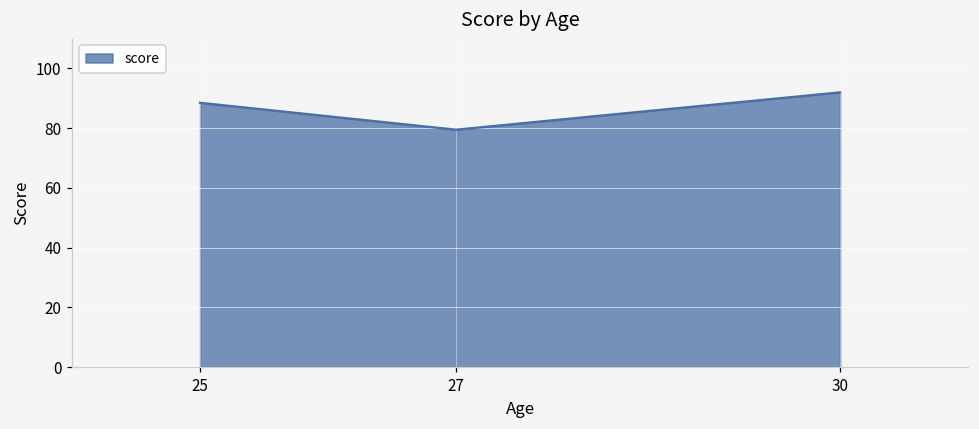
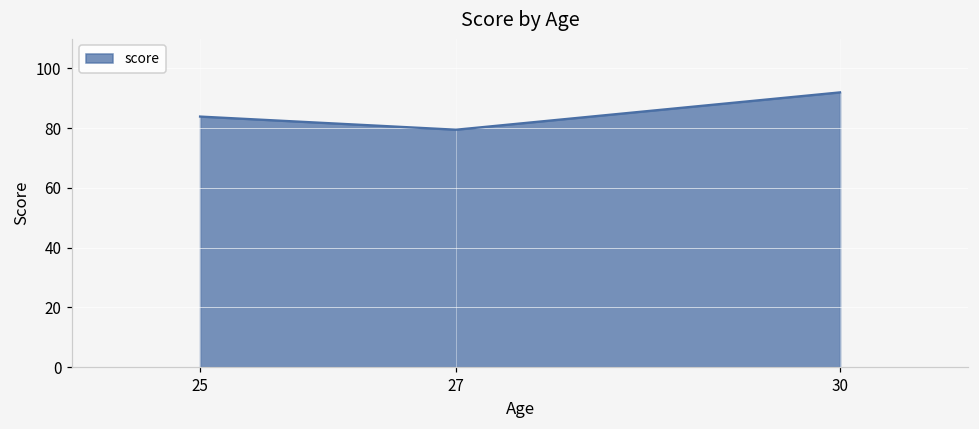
25: 89 -> 84
